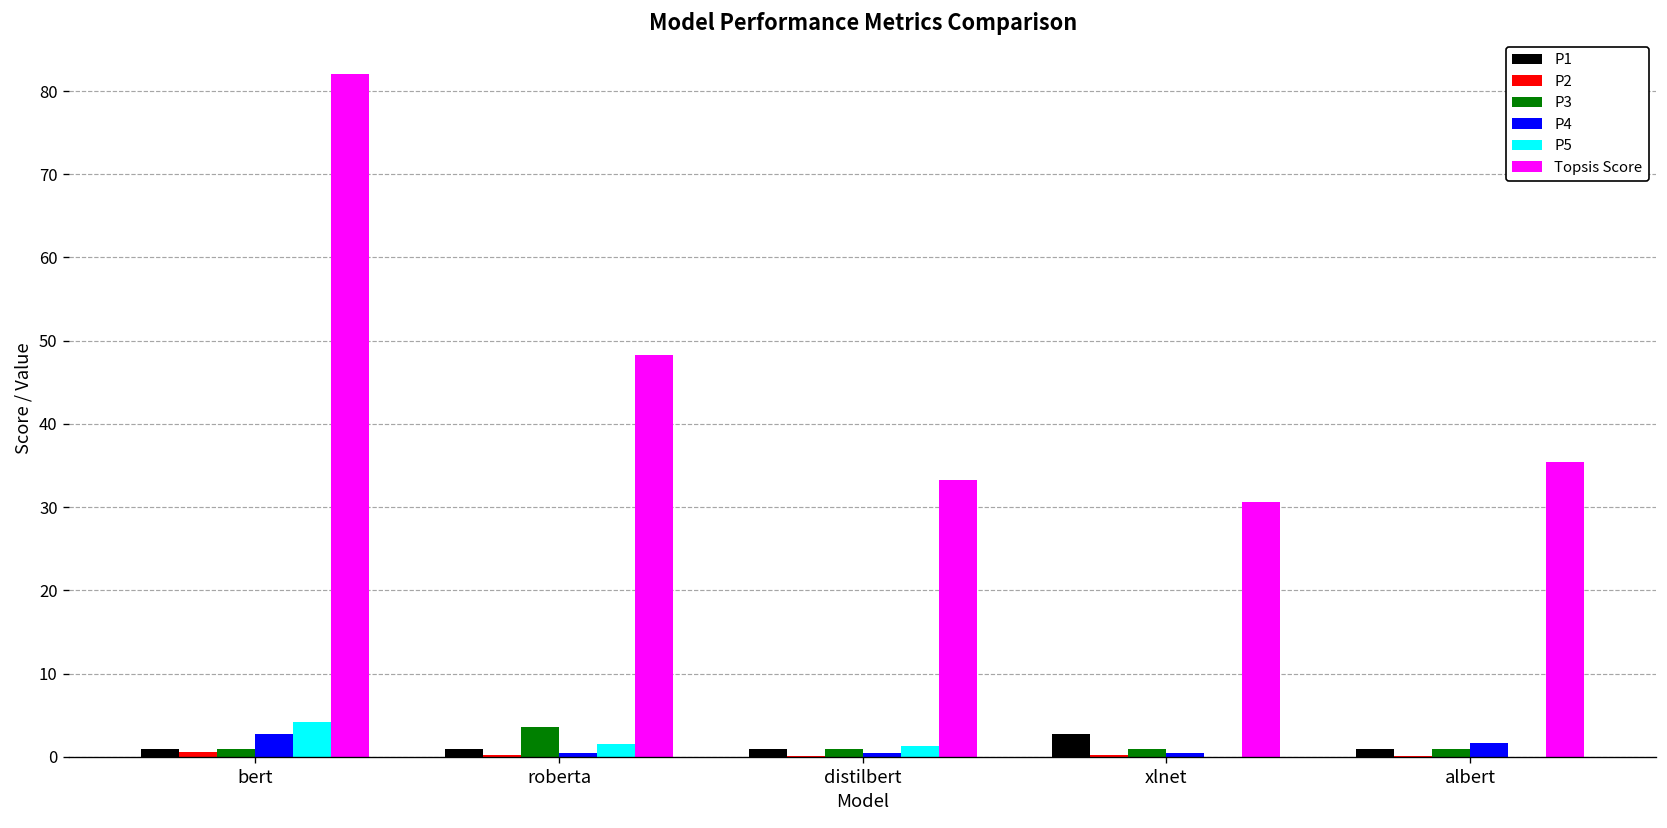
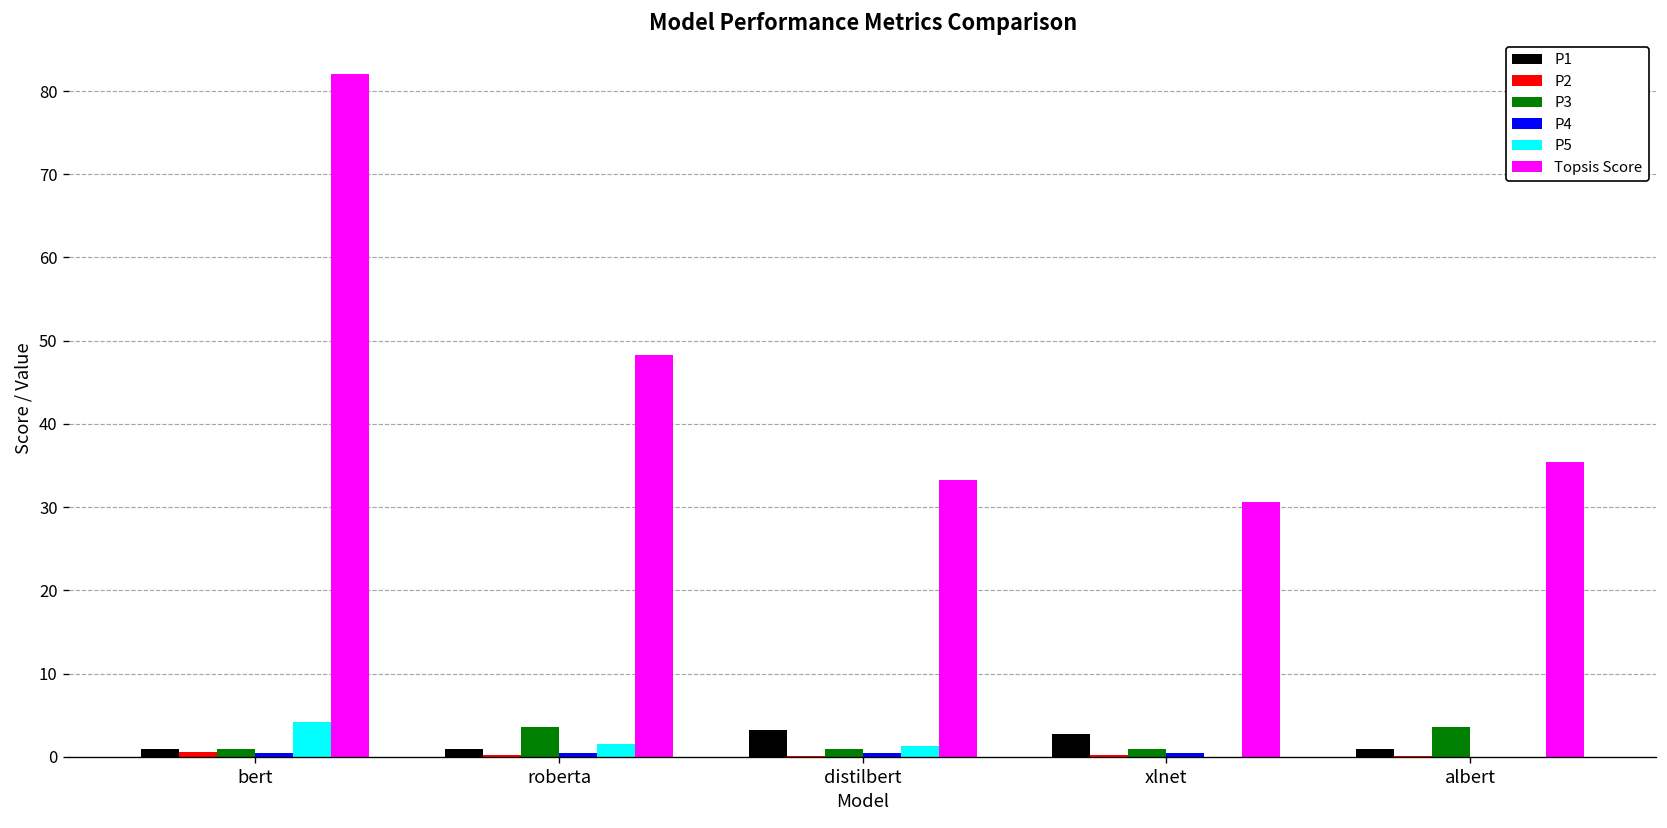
P4, bert: 3 -> 1
P1, distilbert: 1 -> 3
P3, albert: 1 -> 4
P4, albert: 2 -> 0
